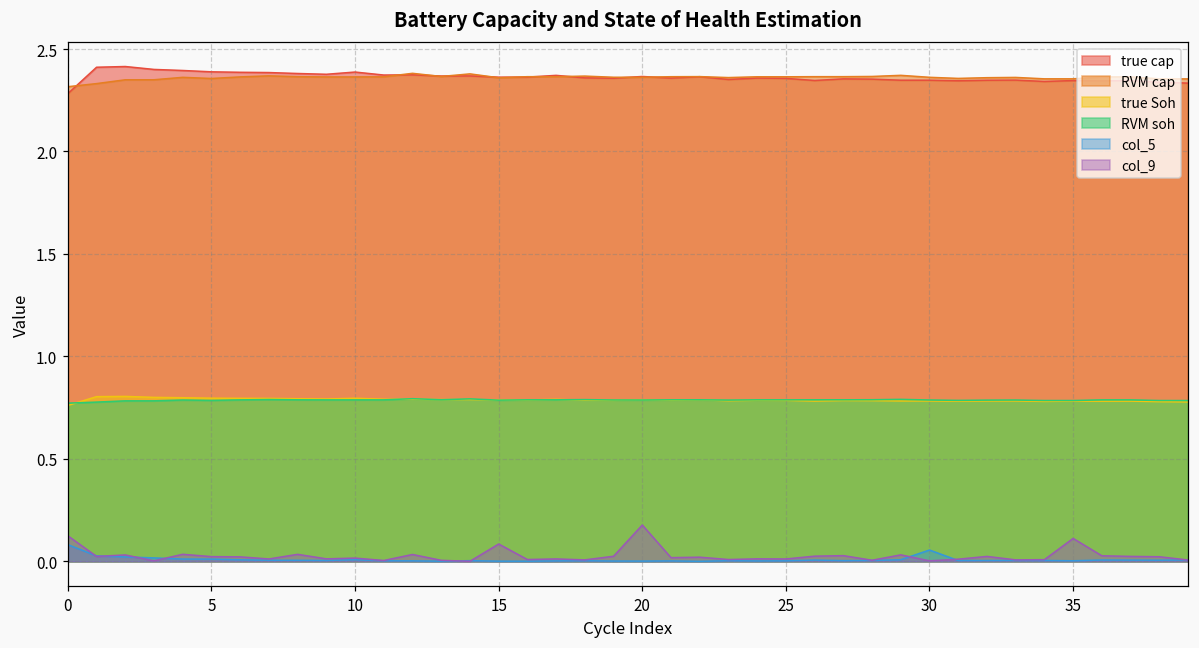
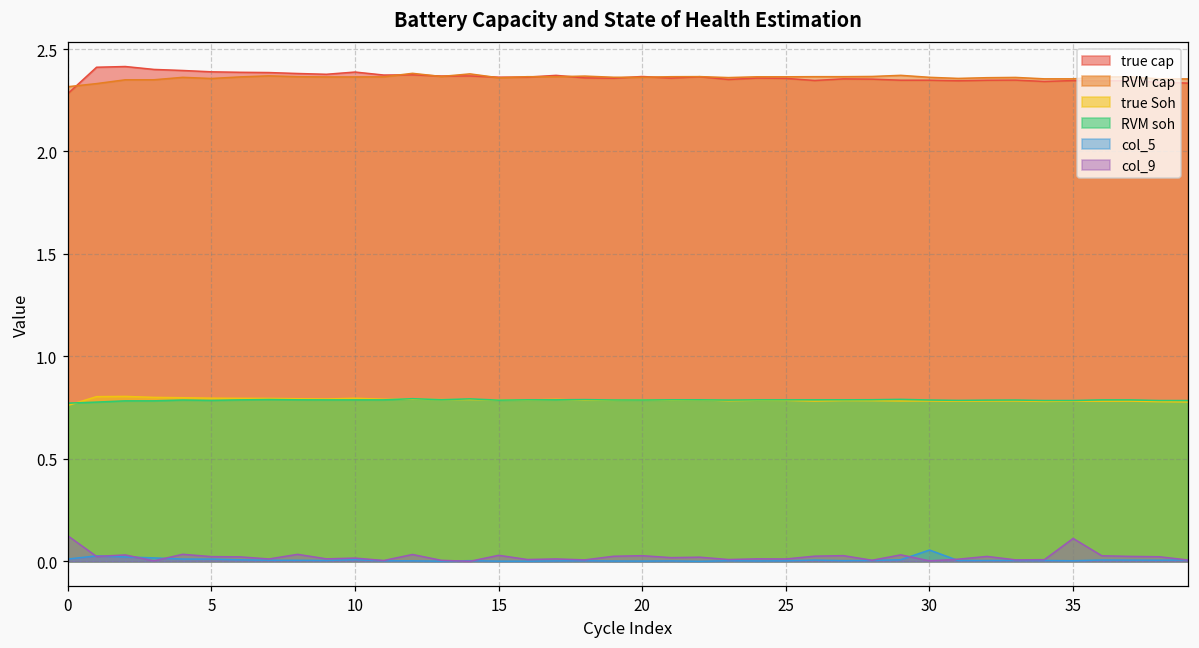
col_5, 0: 0.08 -> 0.01
col_9, 15: 0.08 -> 0.03
col_9, 20: 0.18 -> 0.03
